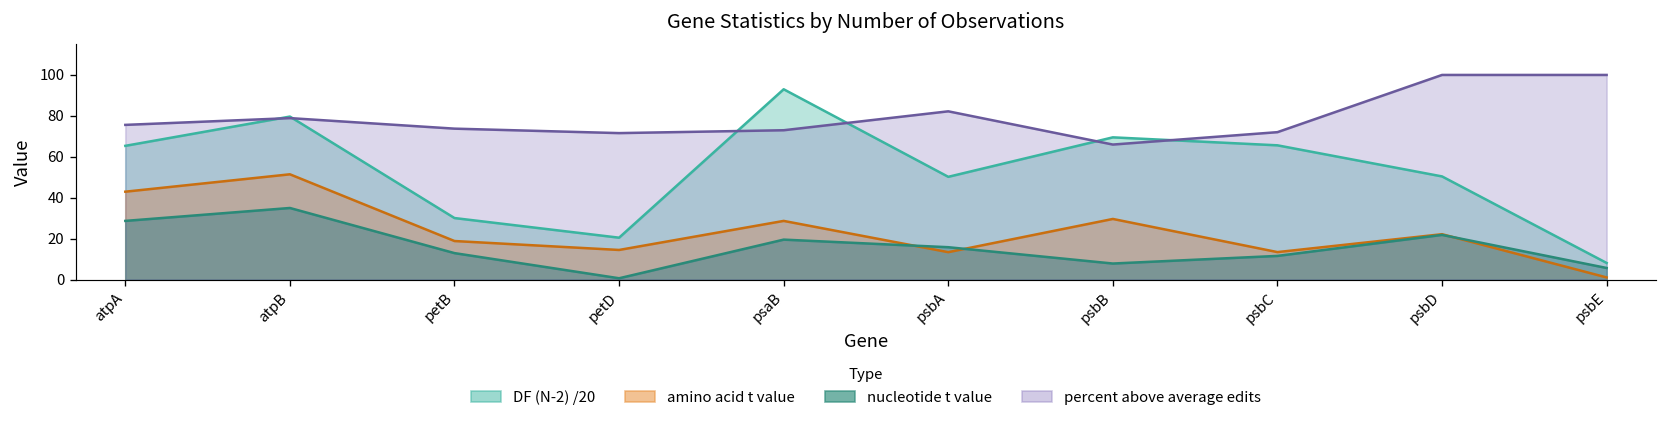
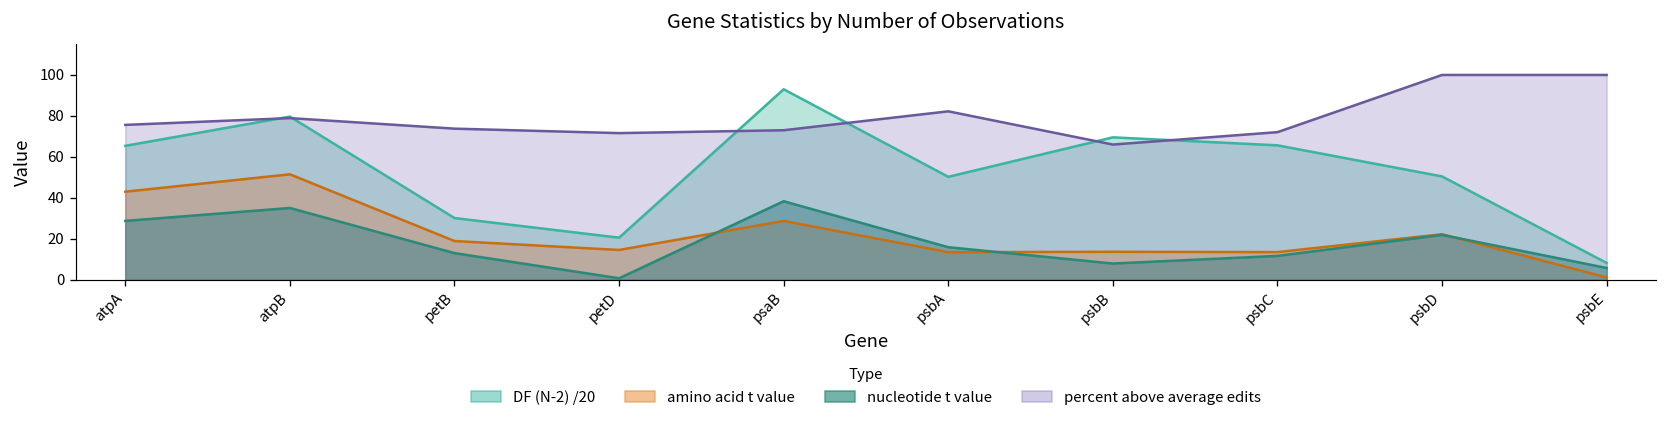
nucleotide t value, psaB: 20 -> 38
amino acid t value, psbB: 30 -> 14
